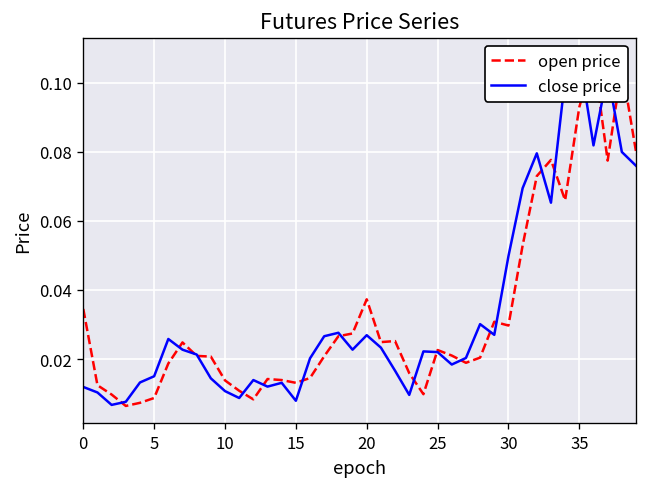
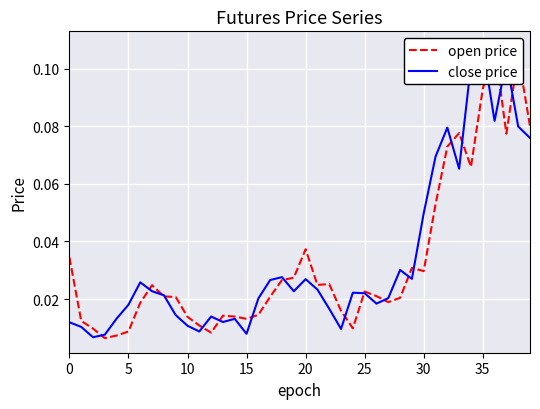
close price, 5: 0.015 -> 0.018
